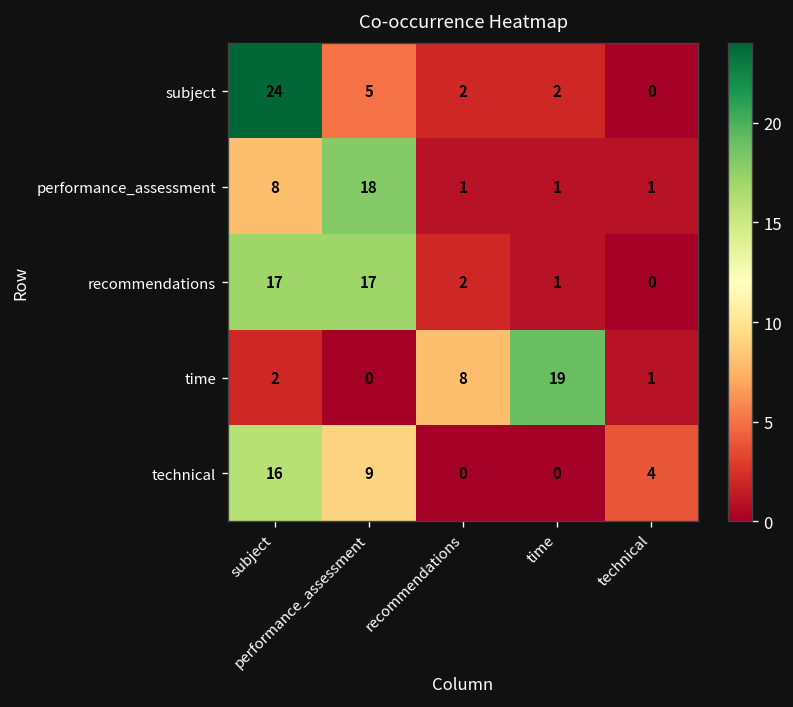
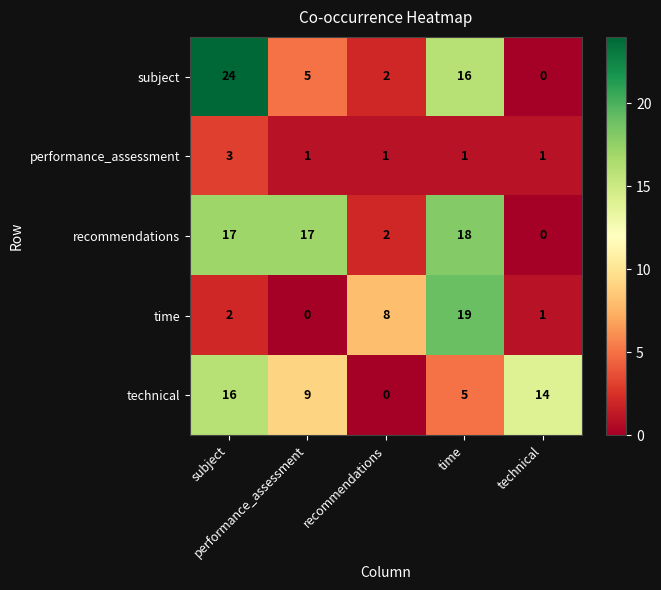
subject, time: 2 -> 16
performance_assessment, subject: 8 -> 3
performance_assessment, performance_assessment: 18 -> 1
recommendations, time: 1 -> 18
technical, time: 0 -> 5
technical, technical: 4 -> 14
